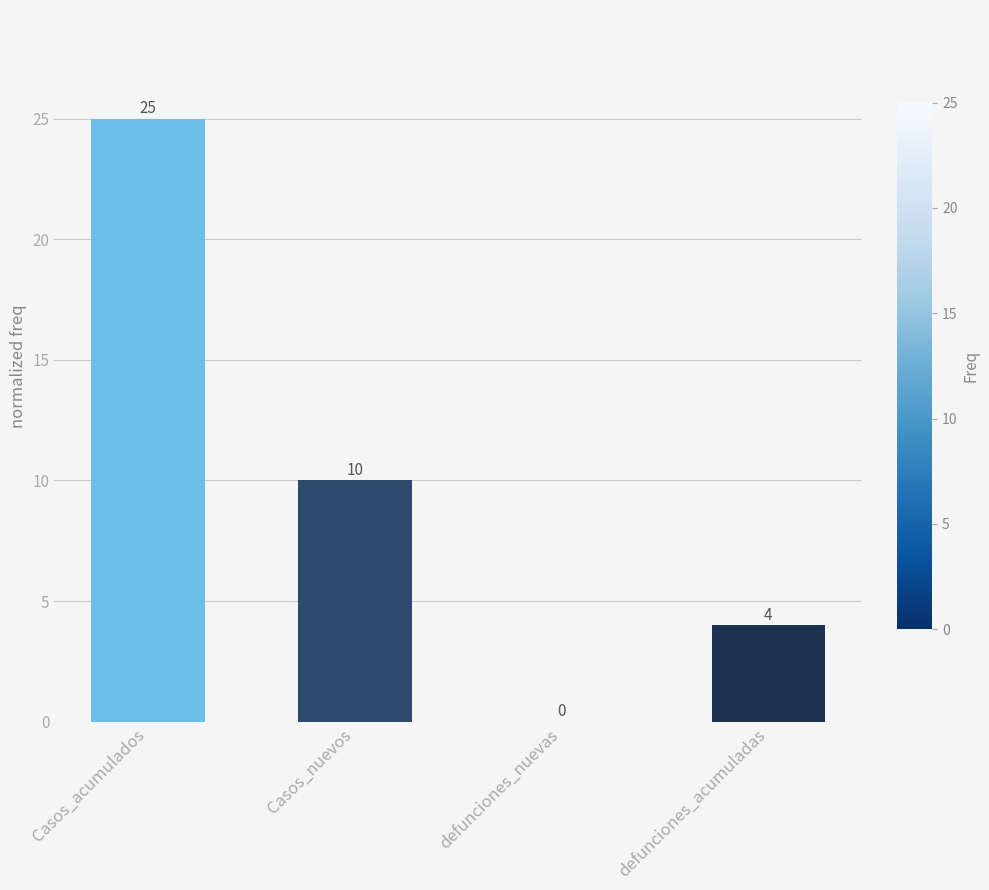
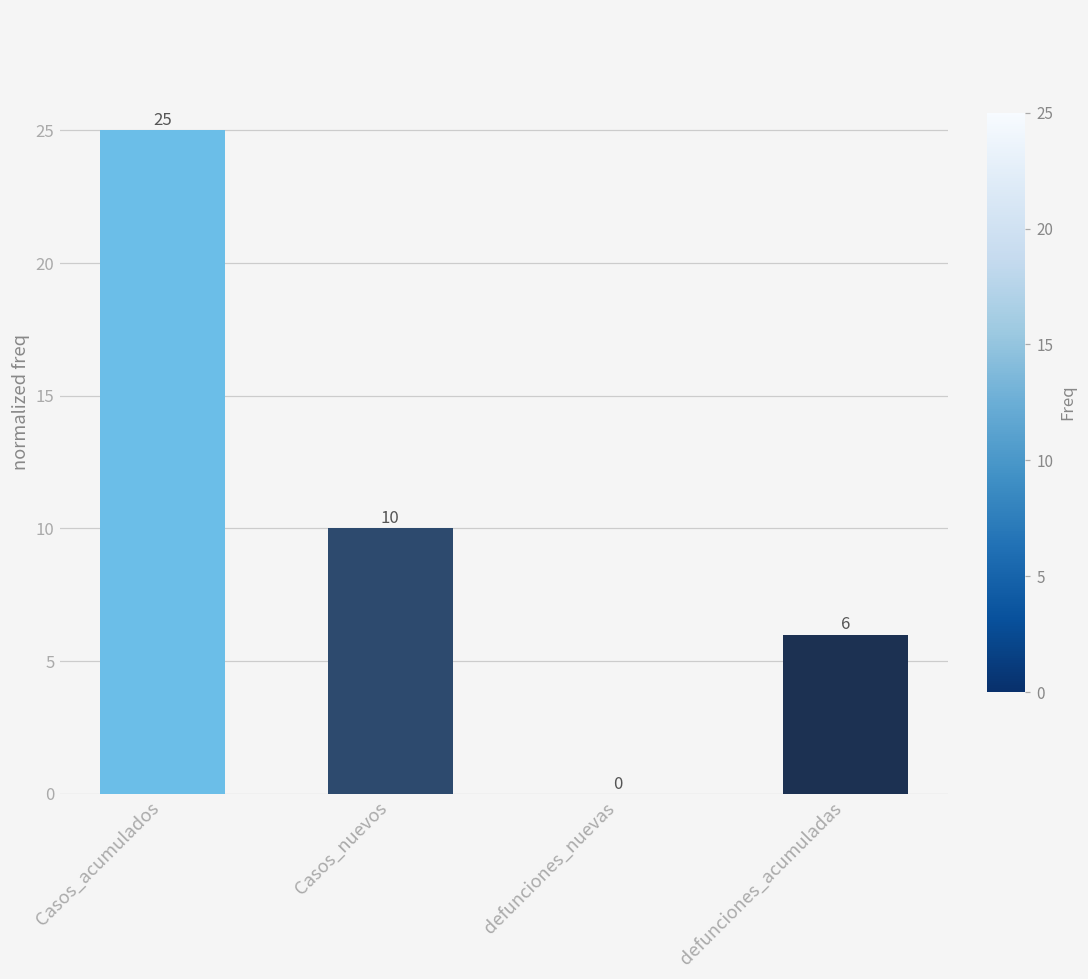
defunciones_acumuladas: 4 -> 6
